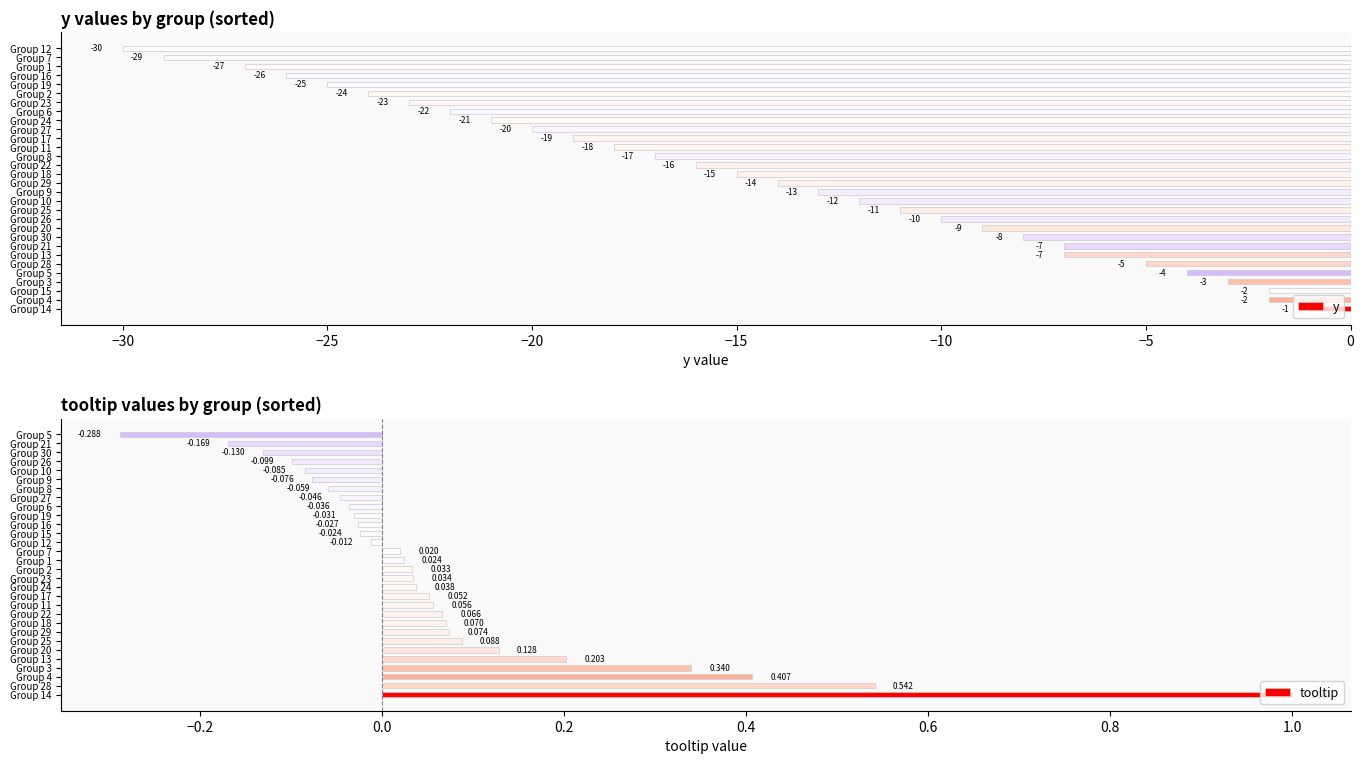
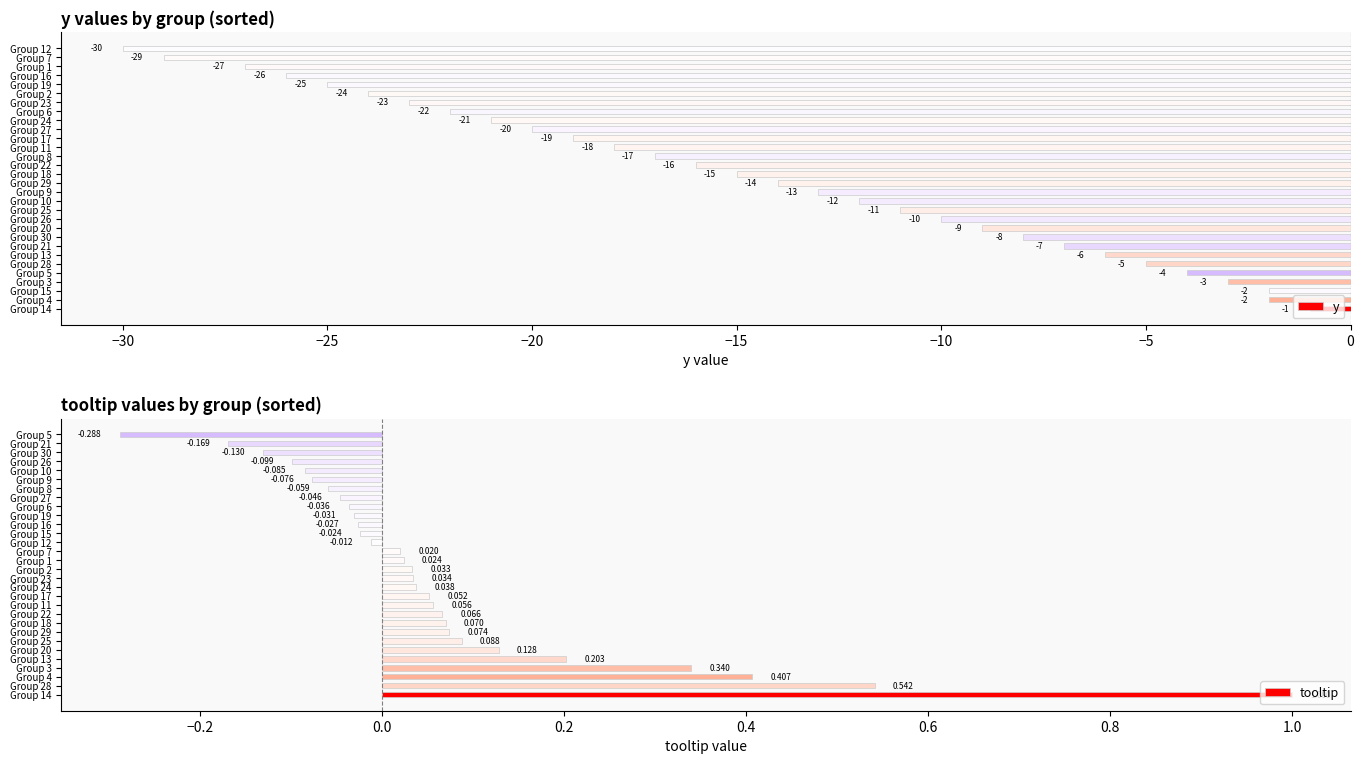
y values by group (sorted), Group 13: -7 -> -6
